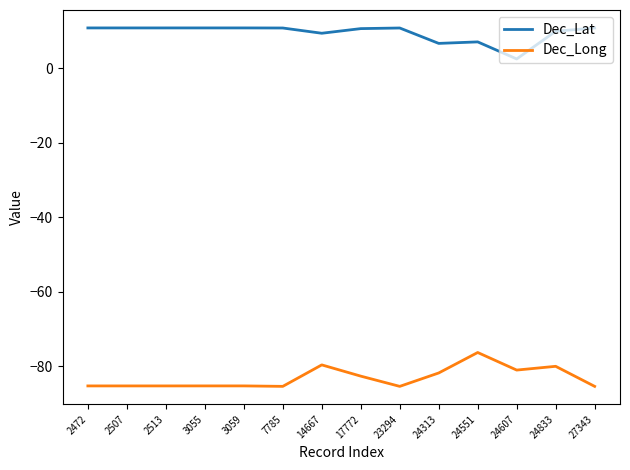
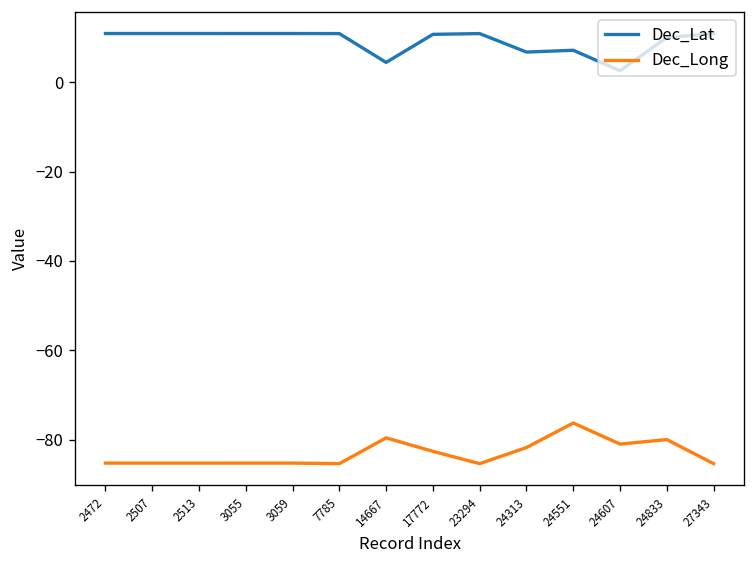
Dec_Lat, 14667: 9 -> 4
